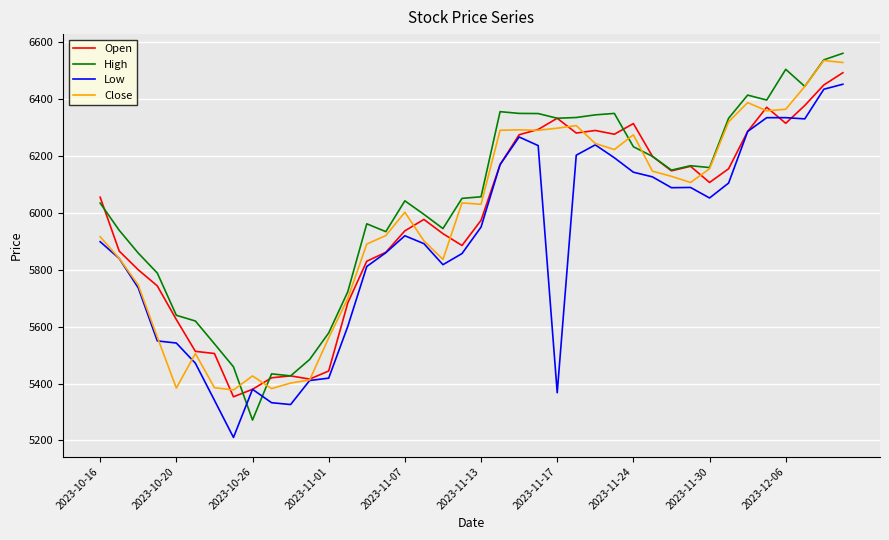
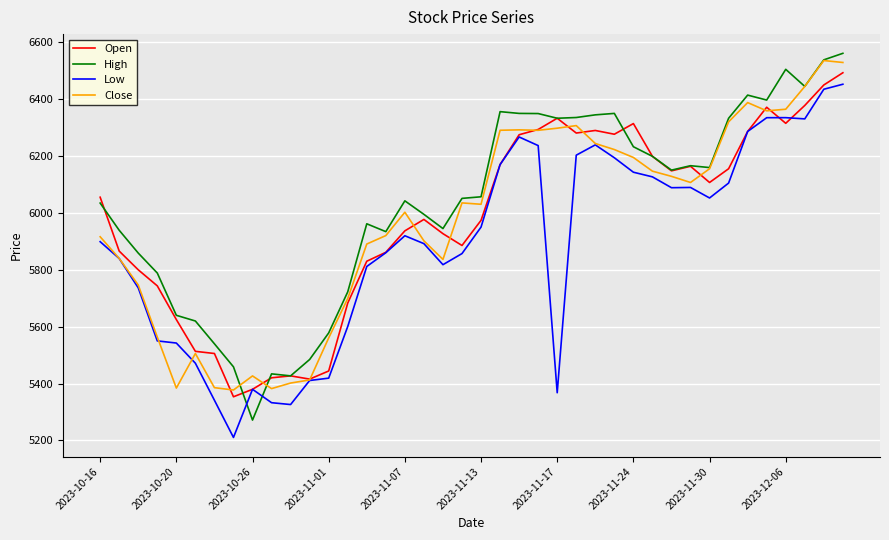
Close, 2023-11-24: 6270 -> 6200
